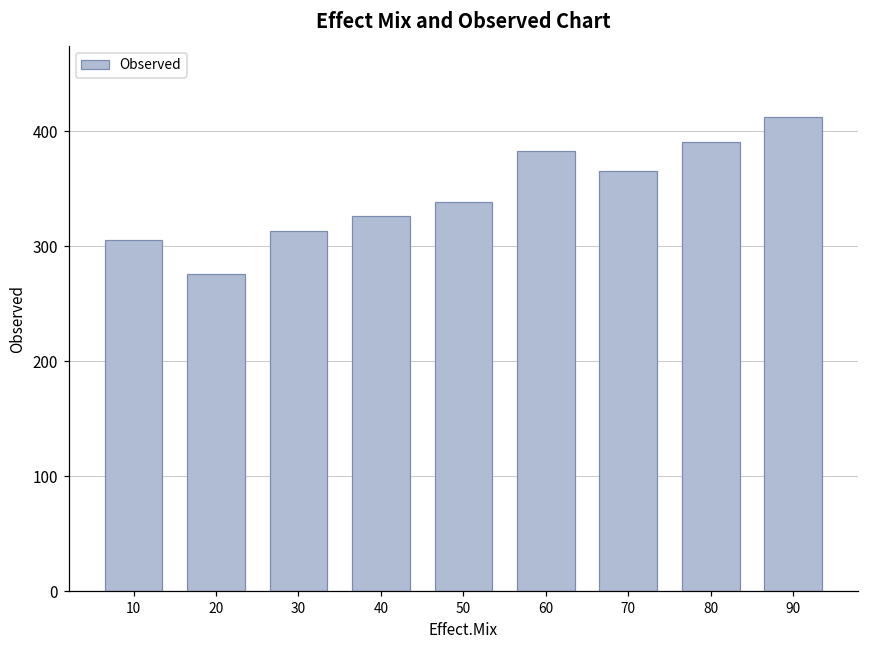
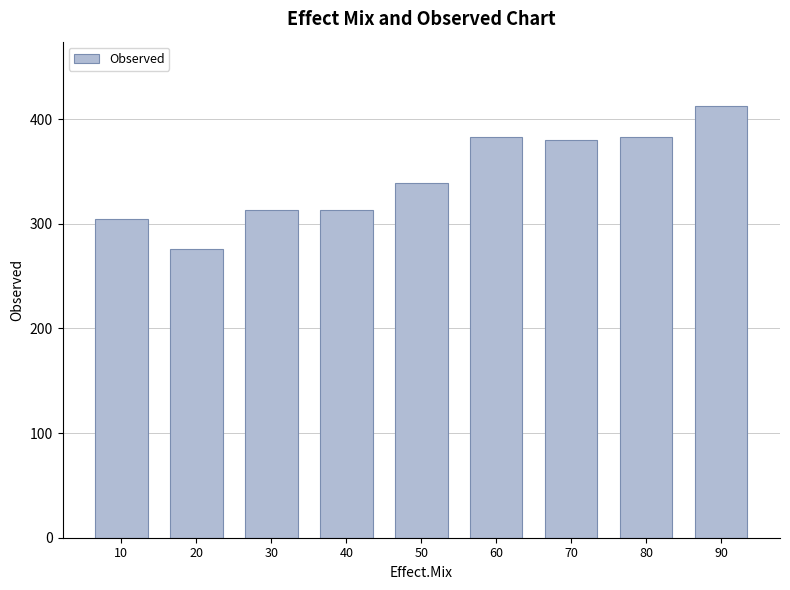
40: 326 -> 314
70: 365 -> 380
80: 390 -> 383
